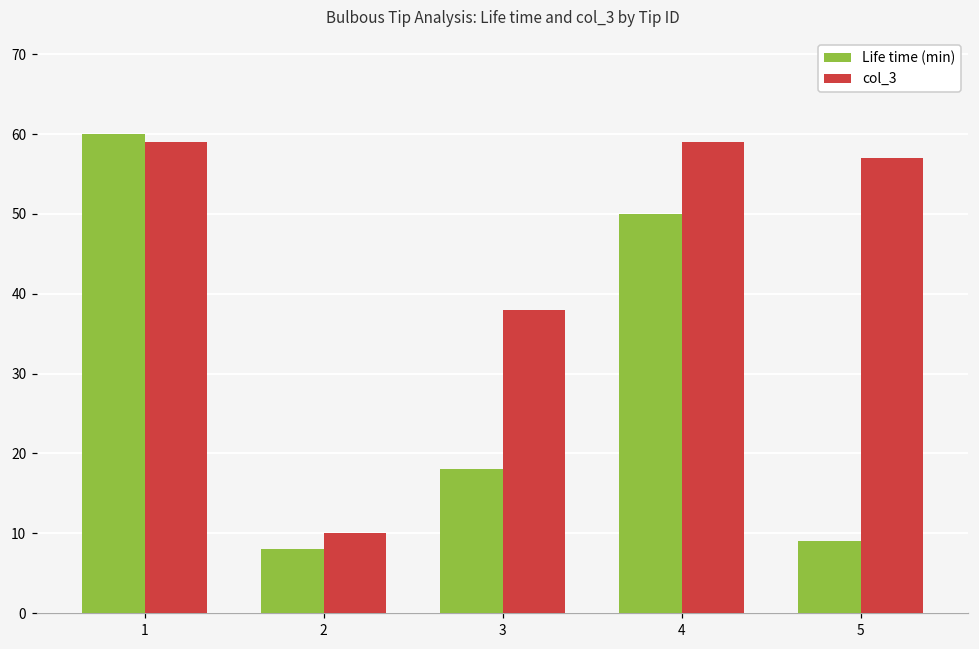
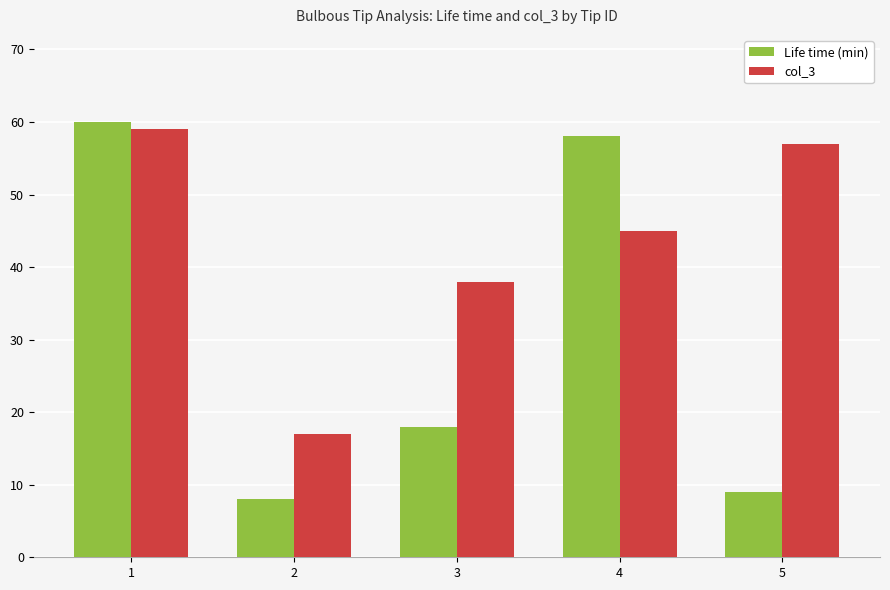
col_3, 2: 10 -> 17
Life time (min), 4: 50 -> 58
col_3, 4: 59 -> 45
